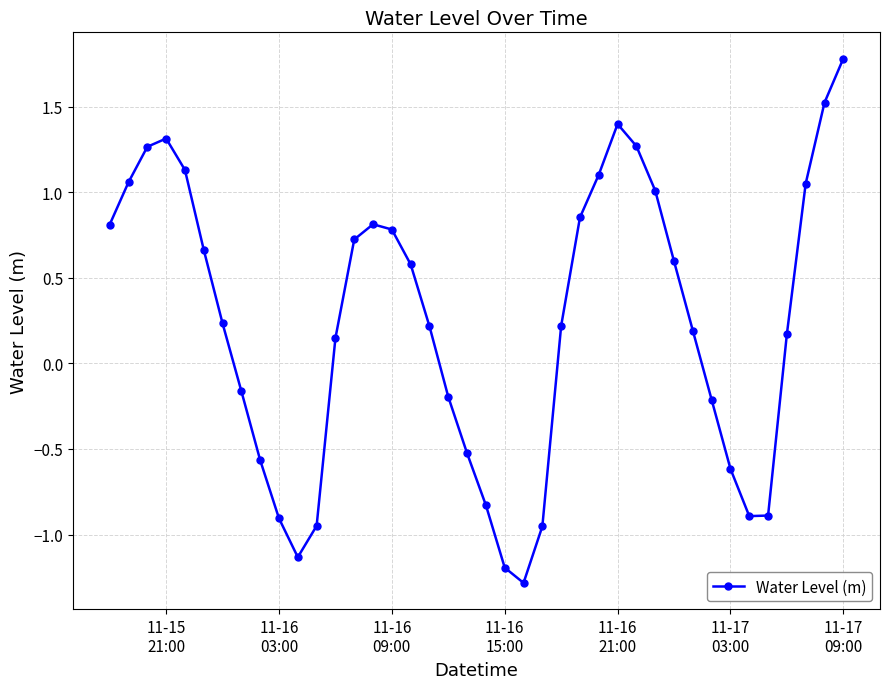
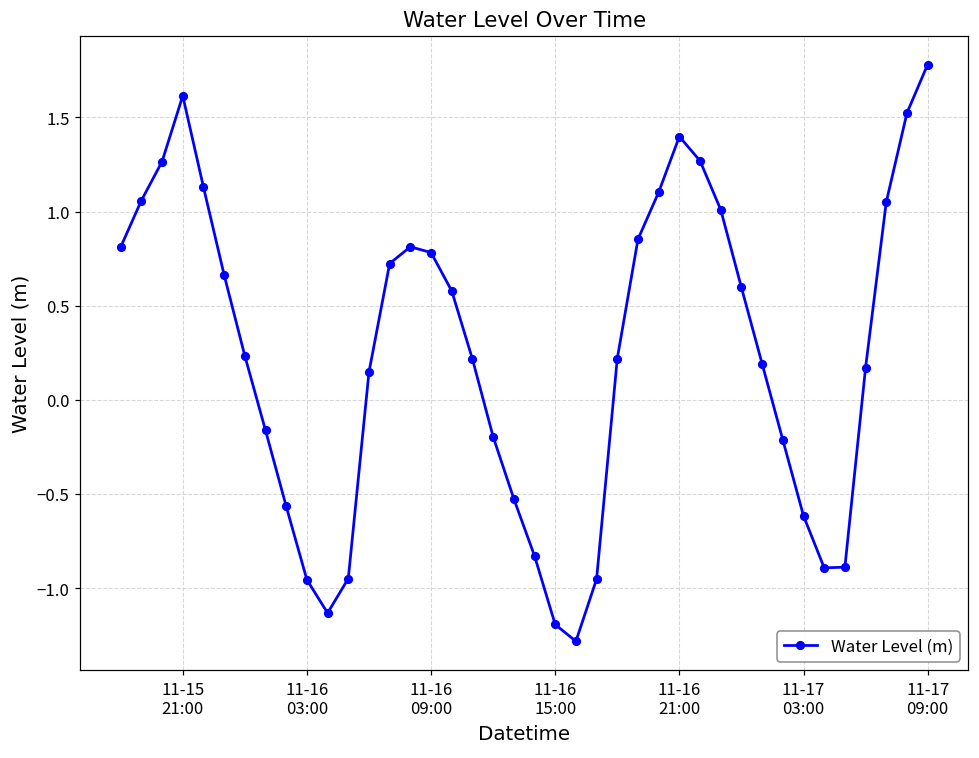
11-15 21:00: 1.31 -> 1.61
11-16 03:00: -0.91 -> -0.96
